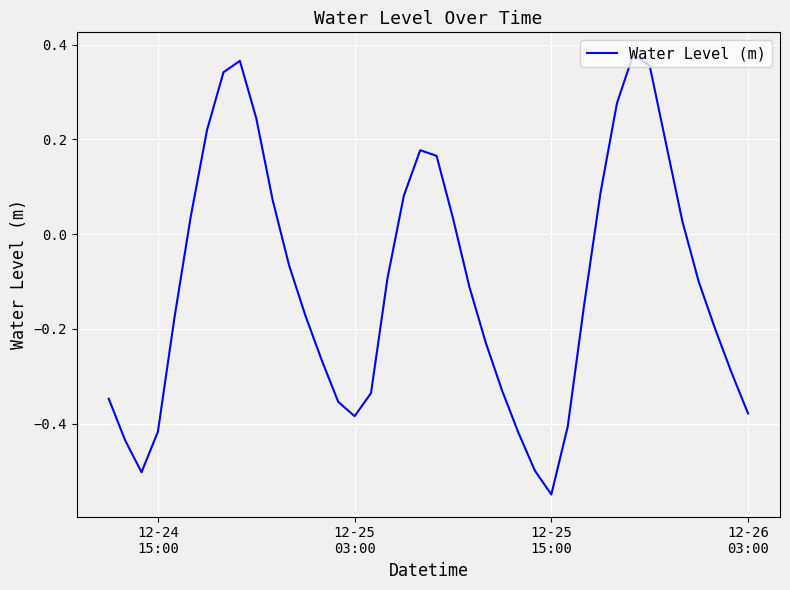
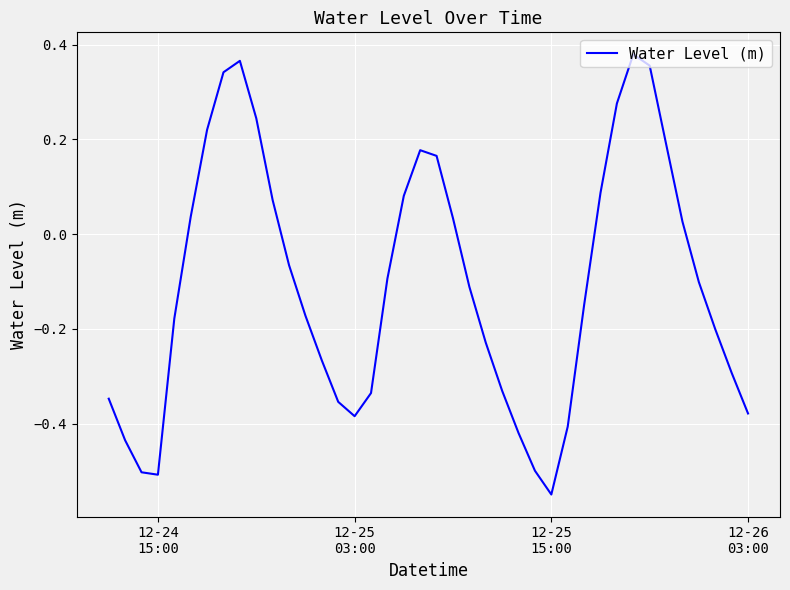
12-24 15:00: -0.42 -> -0.51
